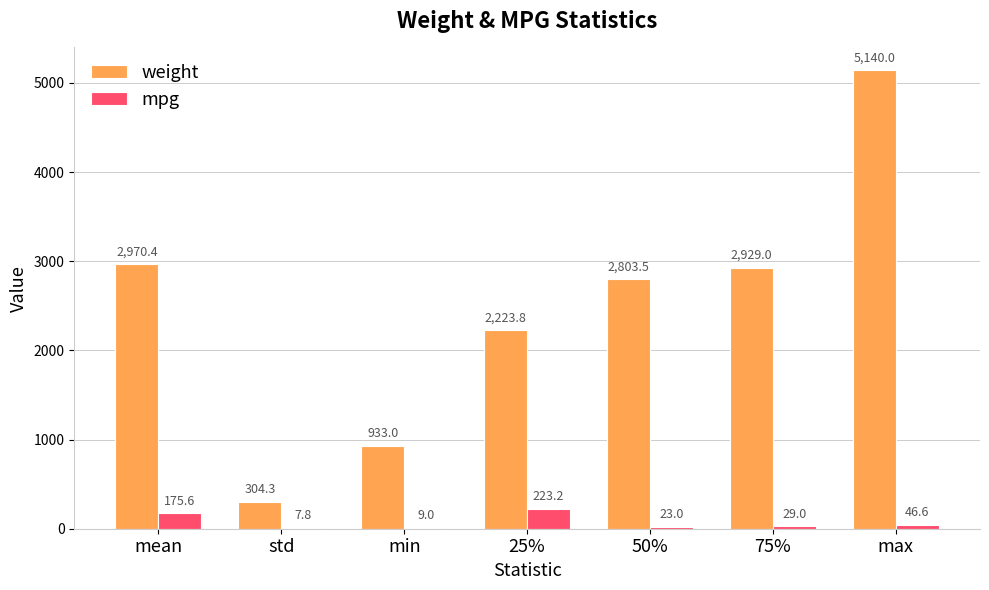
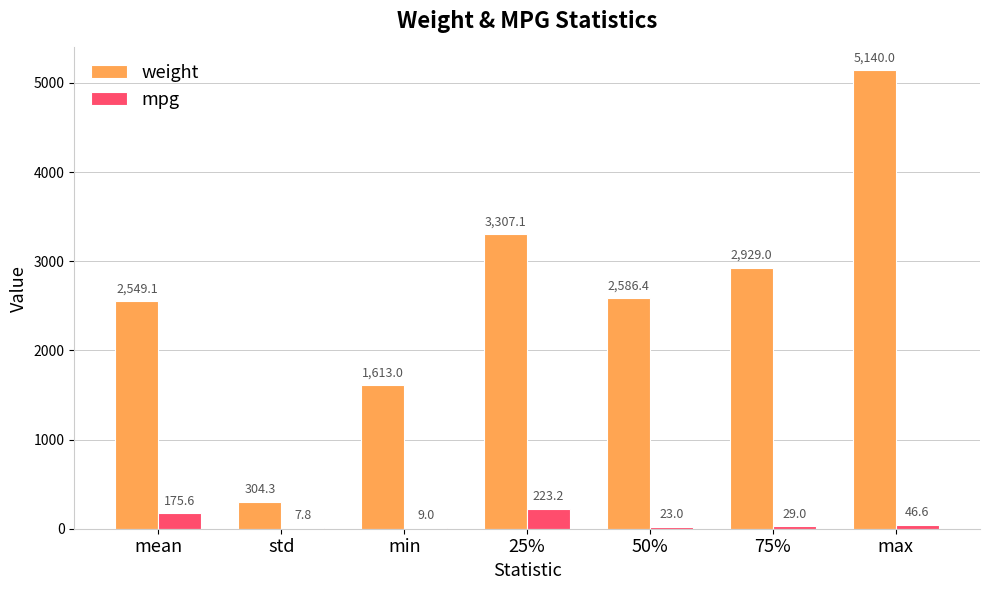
weight, mean: 2,970.4 -> 2,549.1
weight, min: 933.0 -> 1,613.0
weight, 25%: 2,223.8 -> 3,307.1
weight, 50%: 2,803.5 -> 2,586.4
